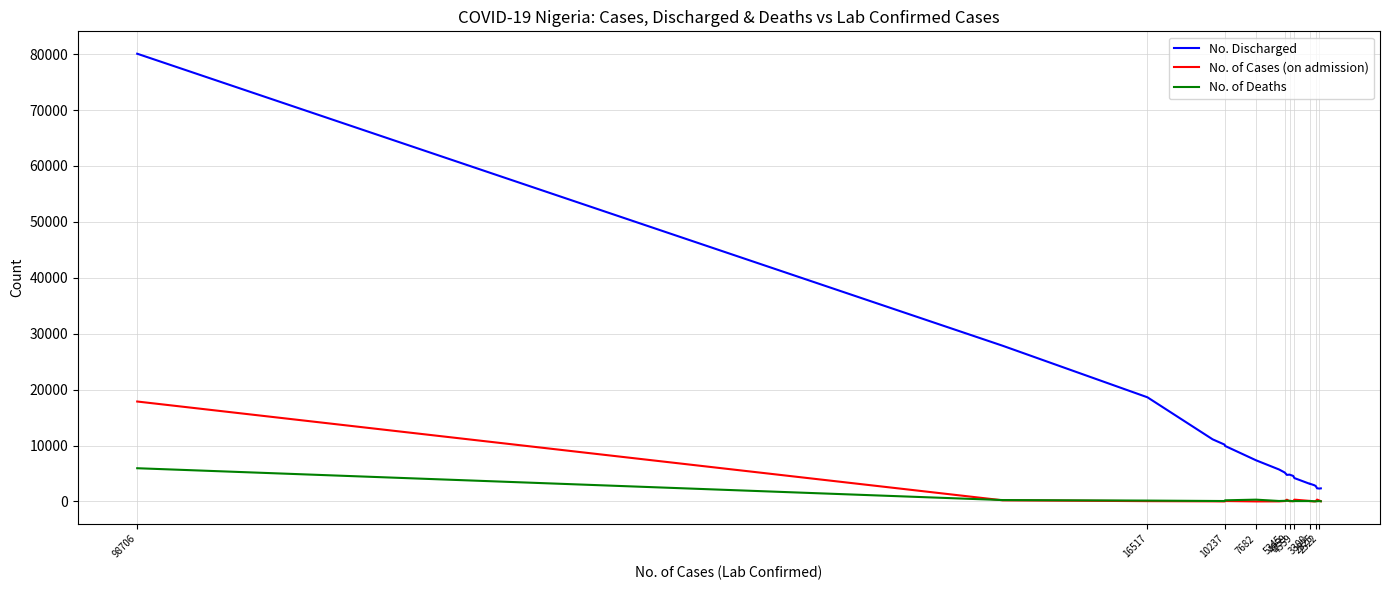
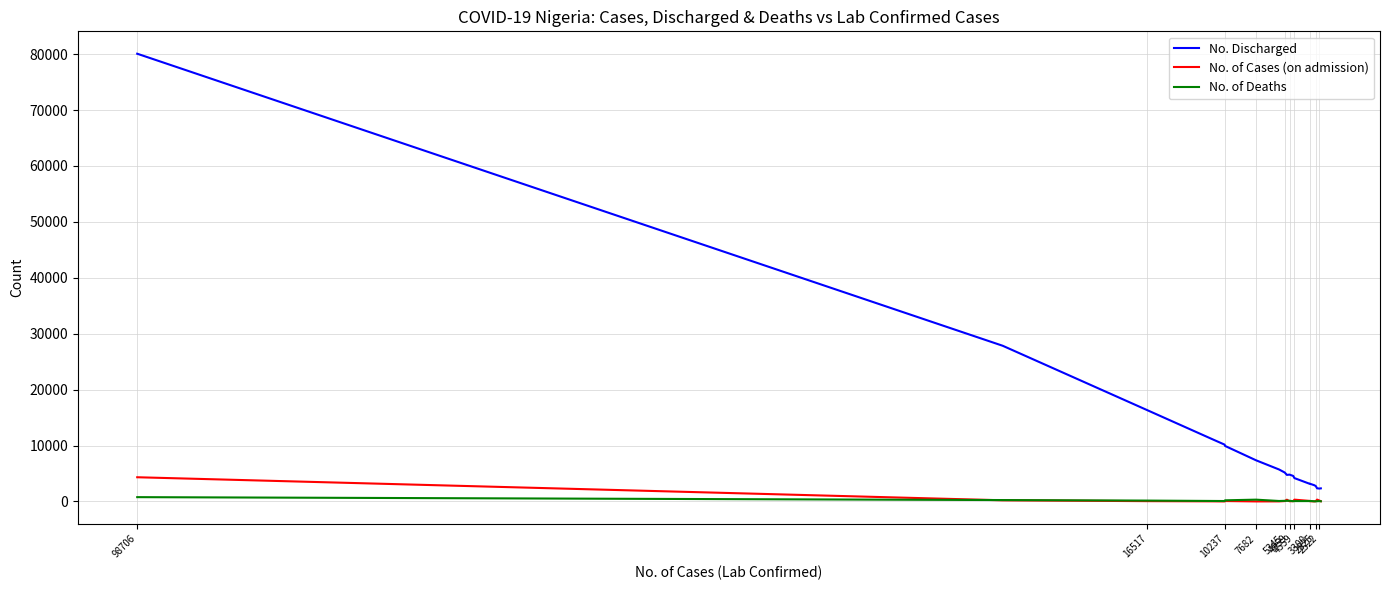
No. of Cases (on admission), 98706: 18000 -> 4000
No. of Deaths, 98706: 6000 -> 1000
No. Discharged, 16517: 19000 -> 16000
